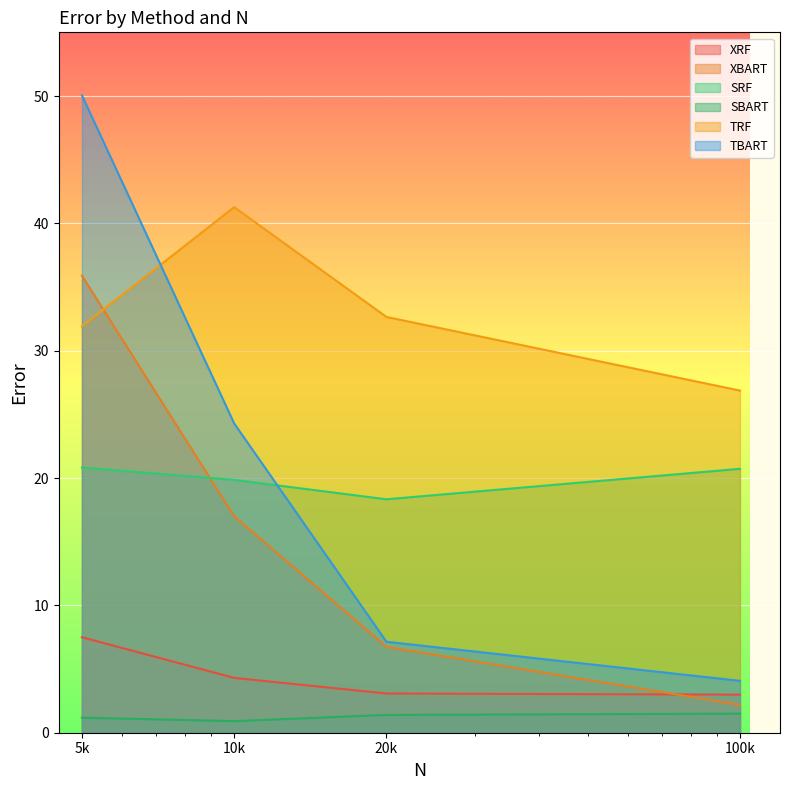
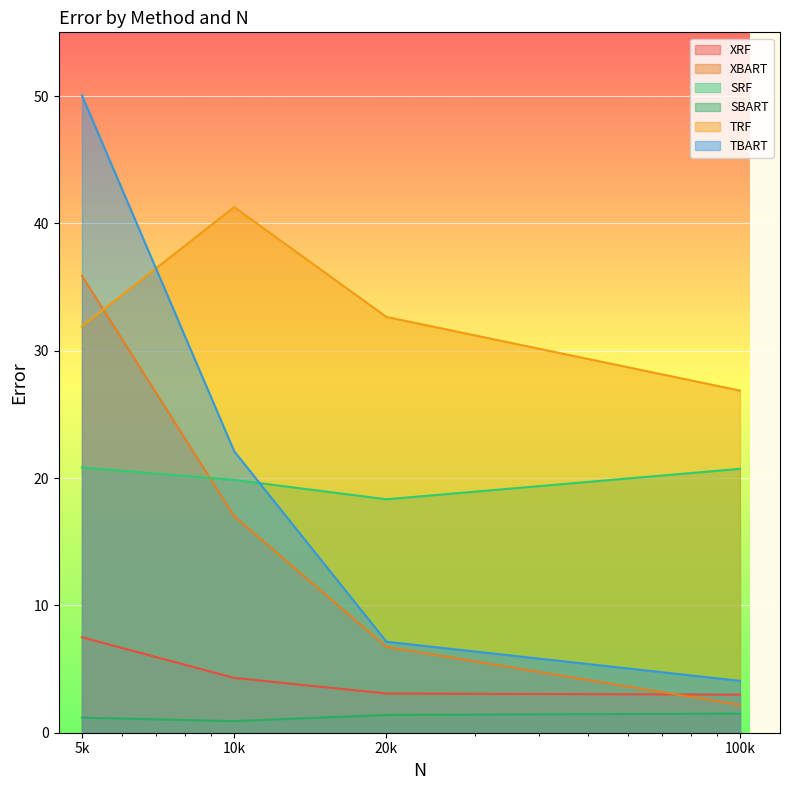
TBART, 10k: 24.3 -> 22.1
